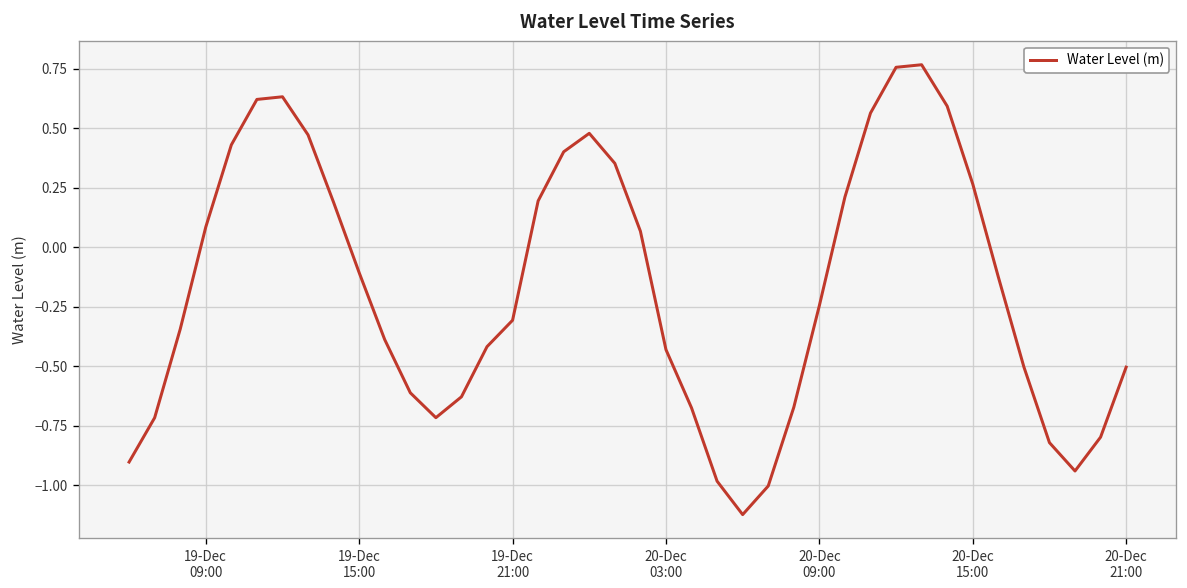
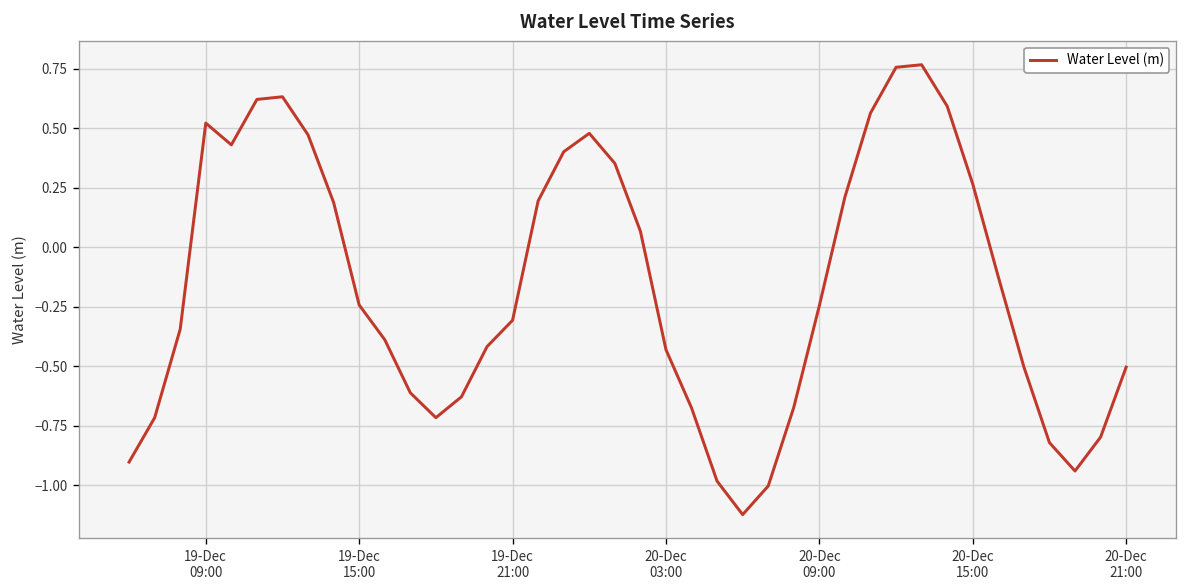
19-Dec 09:00: 0.08 -> 0.52
19-Dec 15:00: -0.11 -> -0.24
